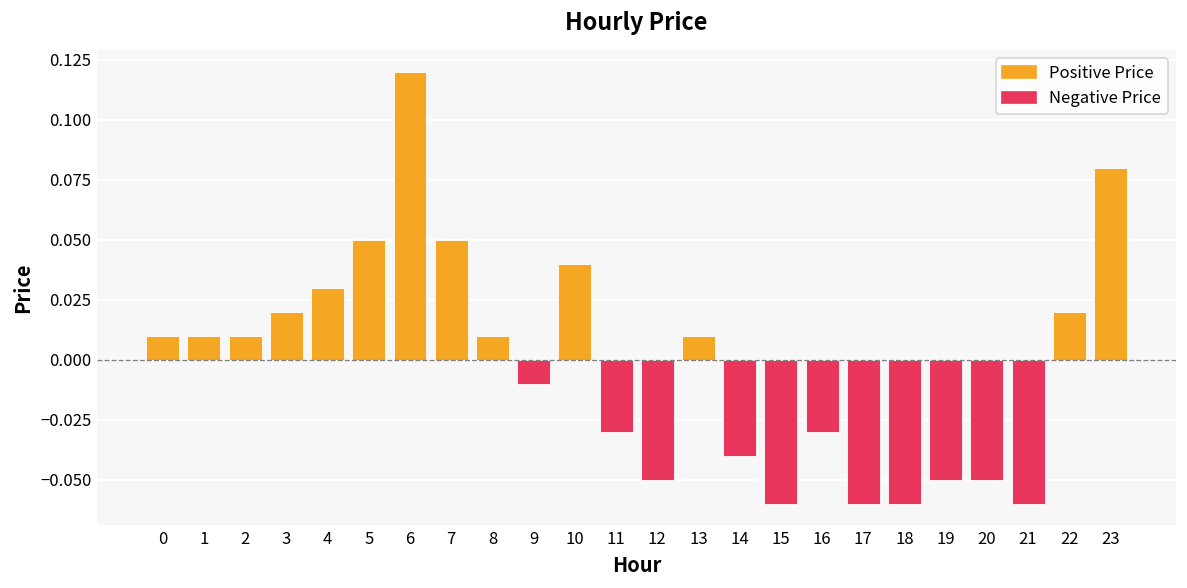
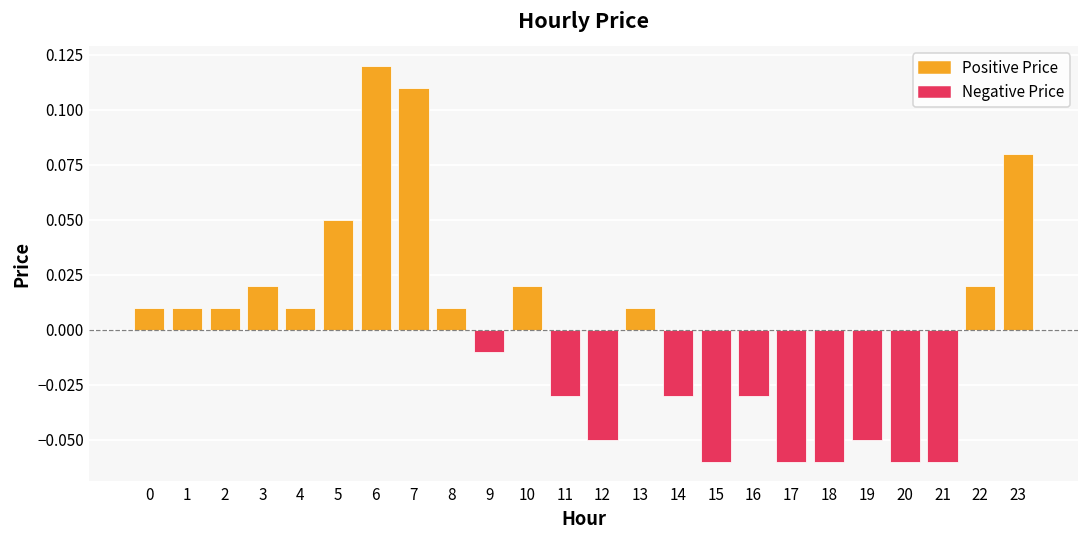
Positive Price, 4: 0.03 -> 0.01
Positive Price, 7: 0.05 -> 0.11
Positive Price, 10: 0.04 -> 0.02
Negative Price, 14: -0.04 -> -0.03
Negative Price, 20: -0.05 -> -0.06
